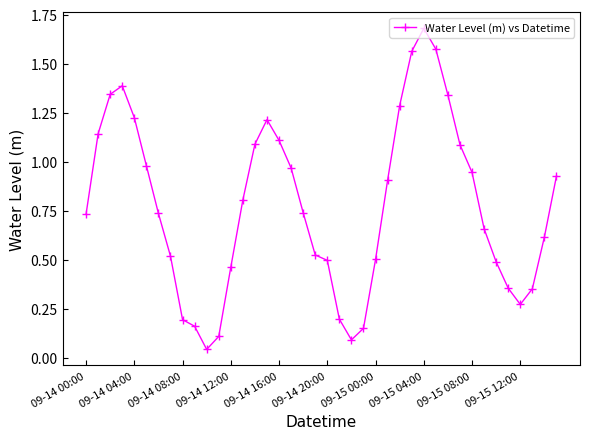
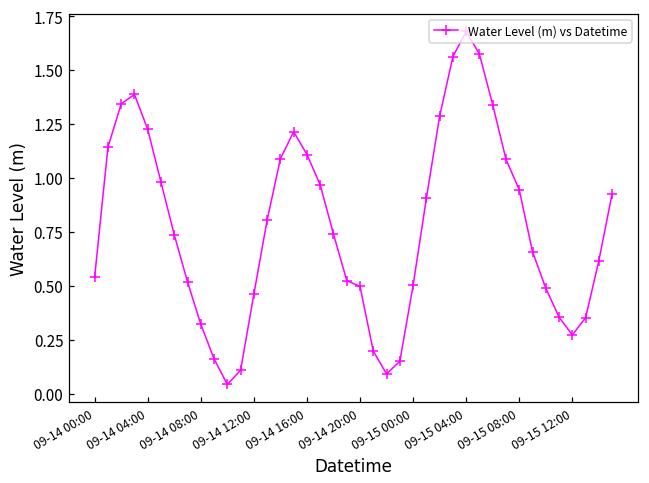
09-14 00:00: 0.73 -> 0.54
09-14 08:00: 0.19 -> 0.32
